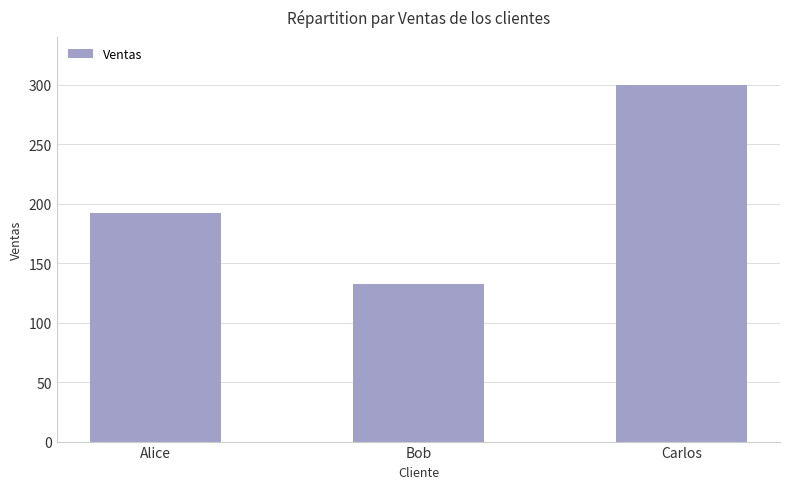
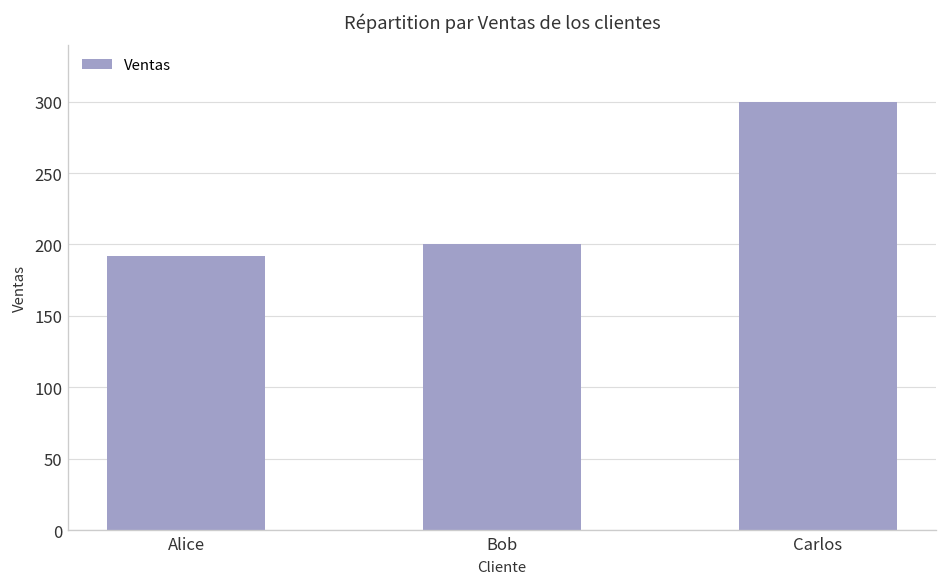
Bob: 132 -> 200
